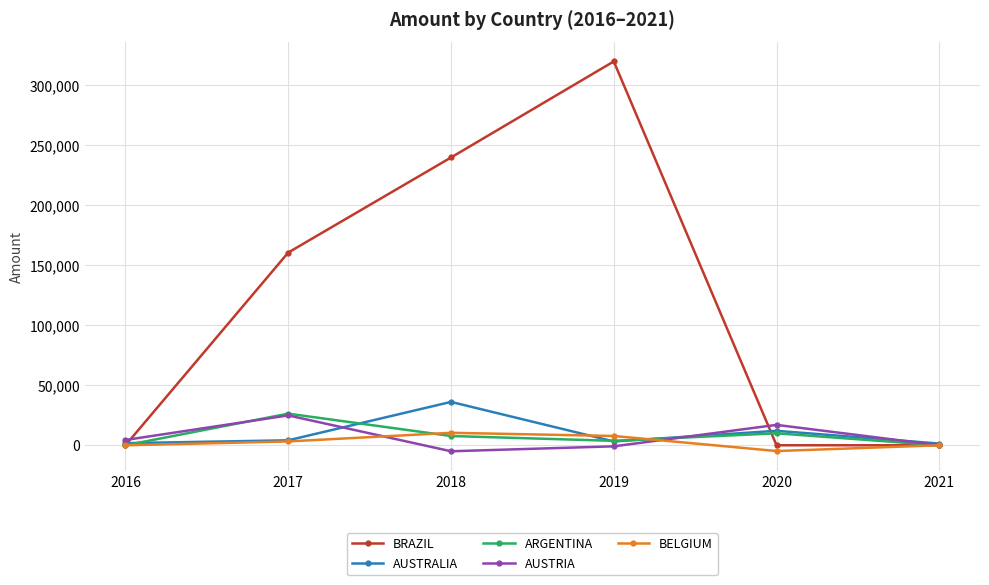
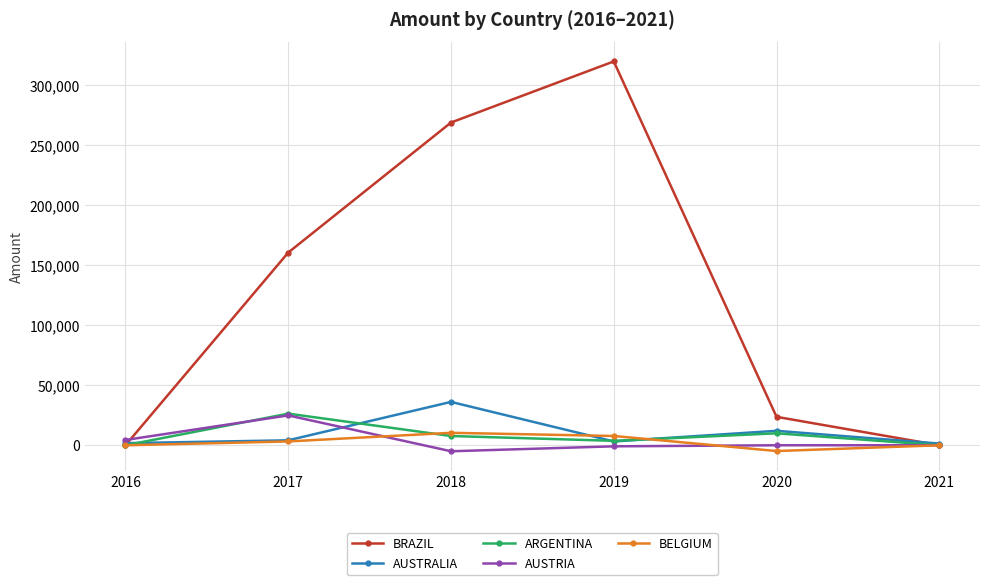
BRAZIL, 2018: 240,000 -> 269,000
BRAZIL, 2020: 0 -> 24,000
AUSTRIA, 2020: 17,000 -> 0
